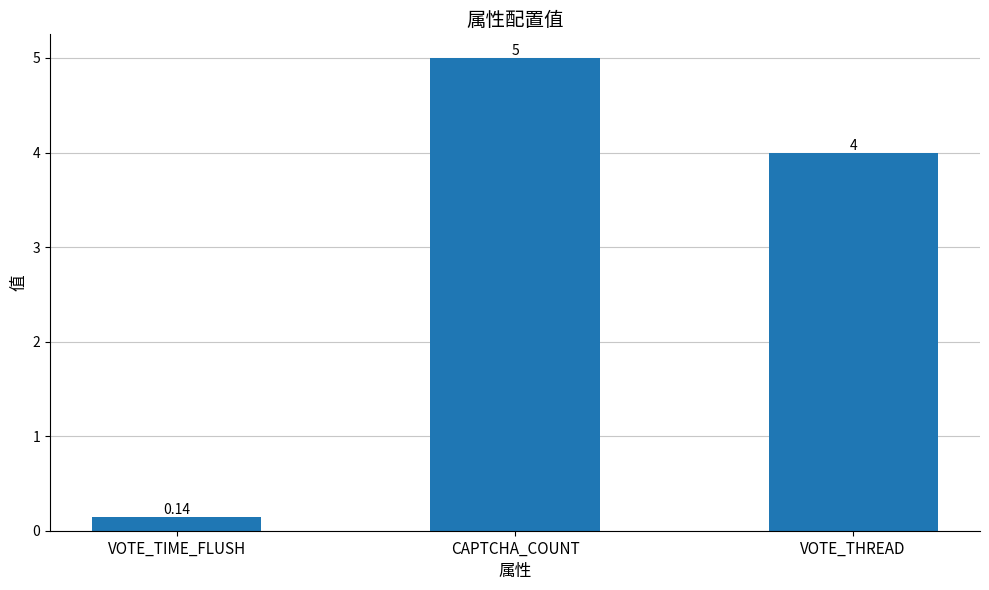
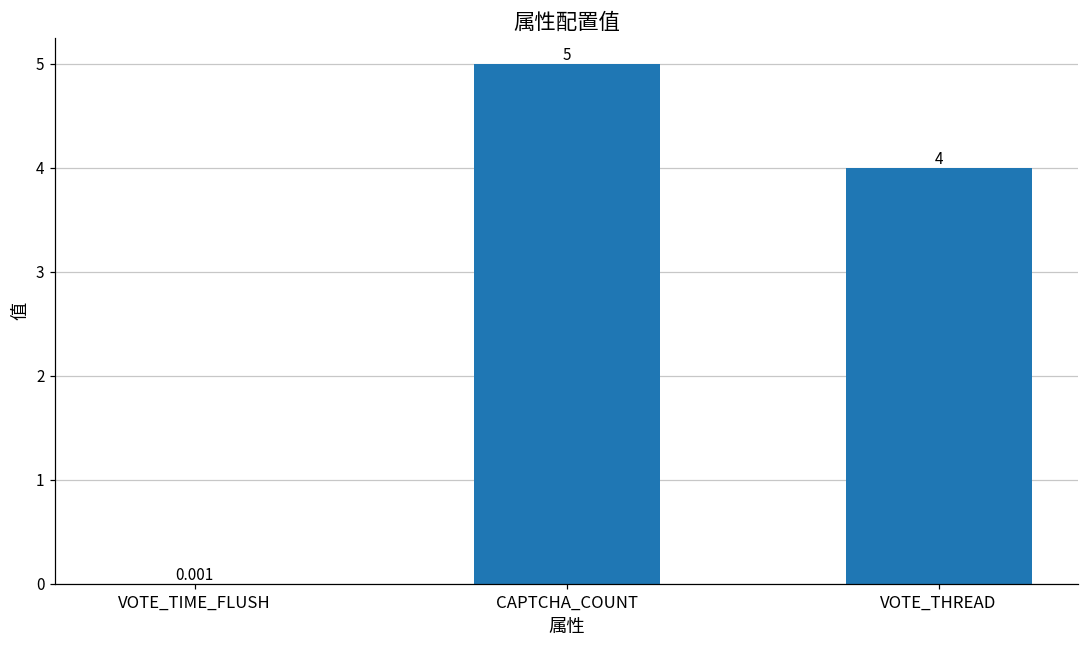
VOTE_TIME_FLUSH: 0.14 -> 0.001
